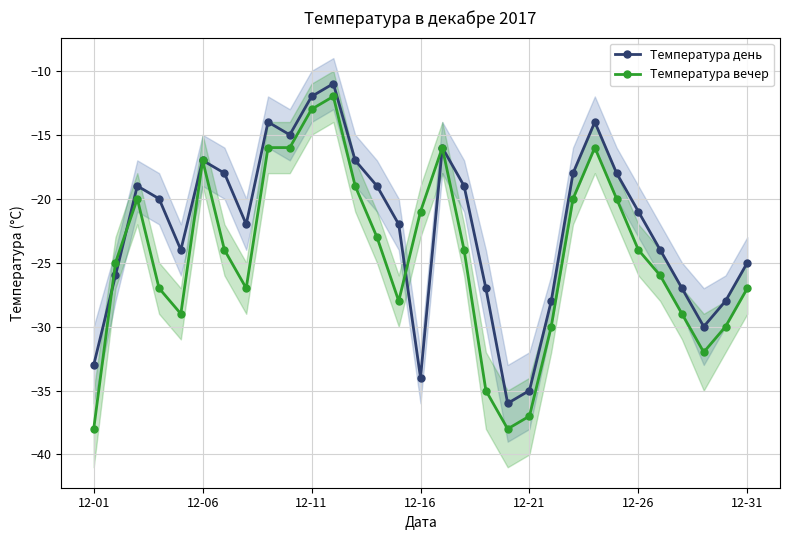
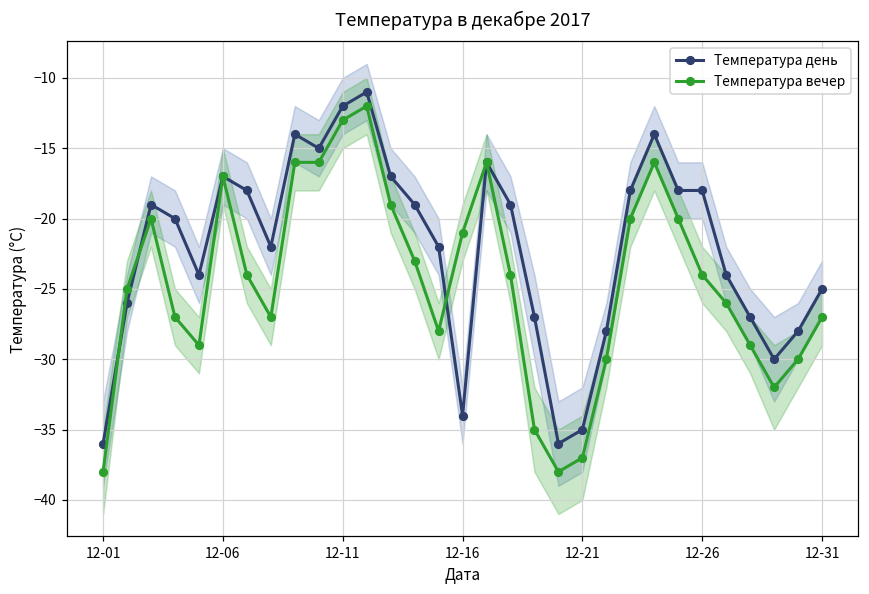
Температура день, 12-01: -33 -> -36
Температура день, 12-26: -21 -> -18
